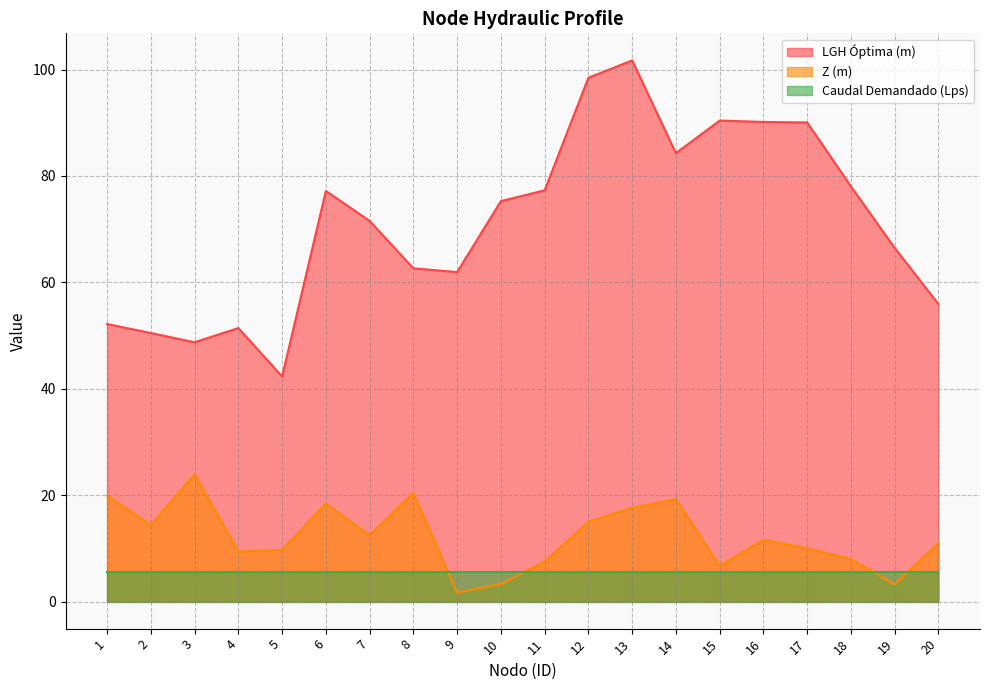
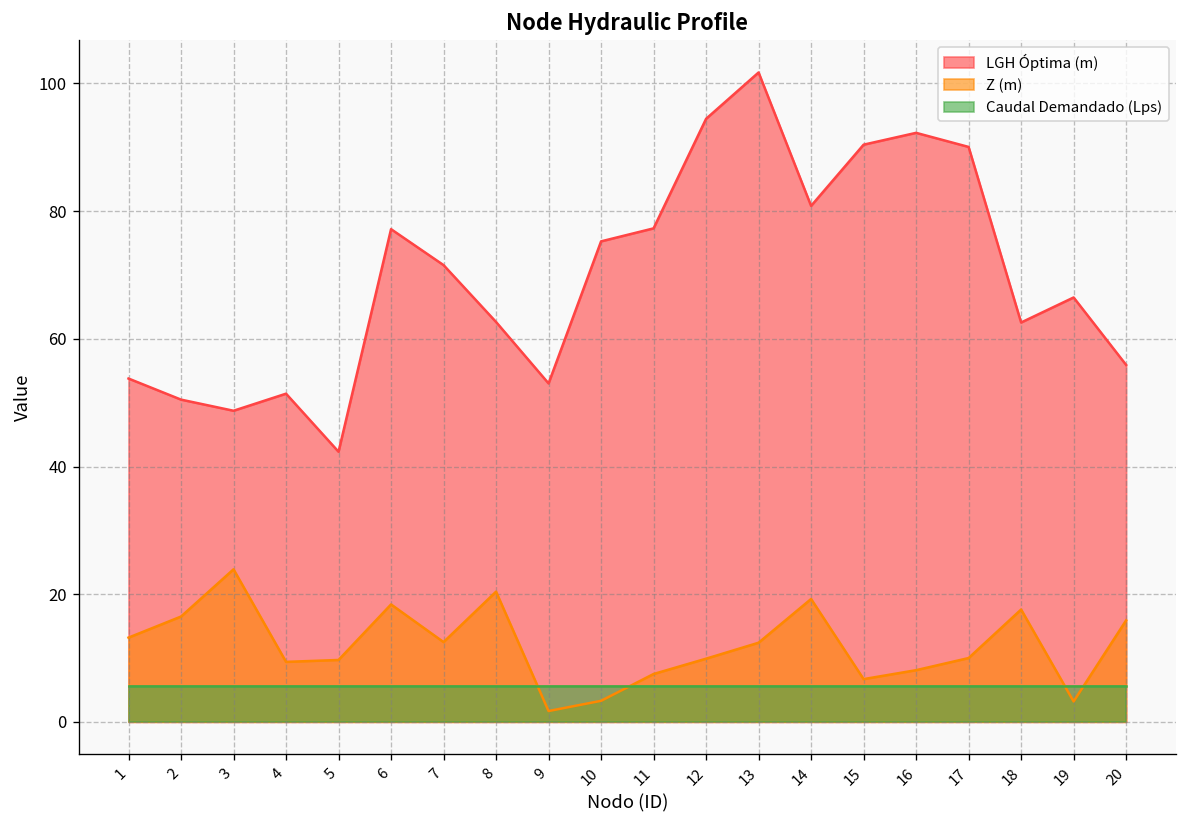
LGH Óptima (m), 1: 52 -> 54
Z (m), 1: 20 -> 13
Z (m), 2: 14 -> 17
LGH Óptima (m), 9: 62 -> 53
LGH Óptima (m), 12: 98 -> 94
Z (m), 12: 15 -> 10
Z (m), 13: 18 -> 12
LGH Óptima (m), 14: 84 -> 81
LGH Óptima (m), 16: 90 -> 92
Z (m), 16: 12 -> 8
LGH Óptima (m), 18: 78 -> 63
Z (m), 18: 8 -> 18
Z (m), 20: 11 -> 16
